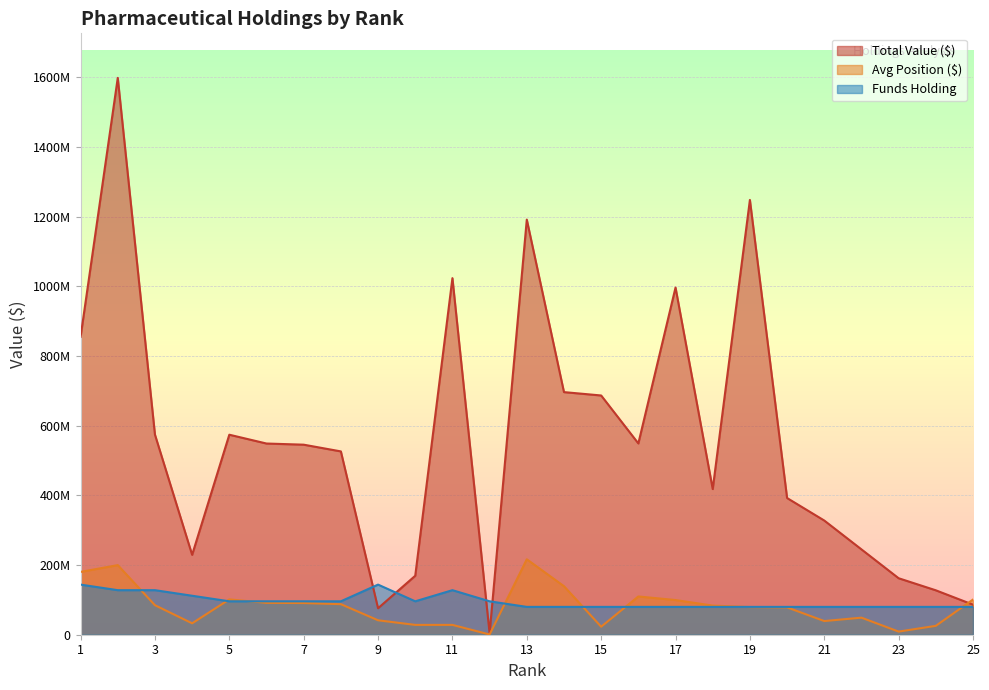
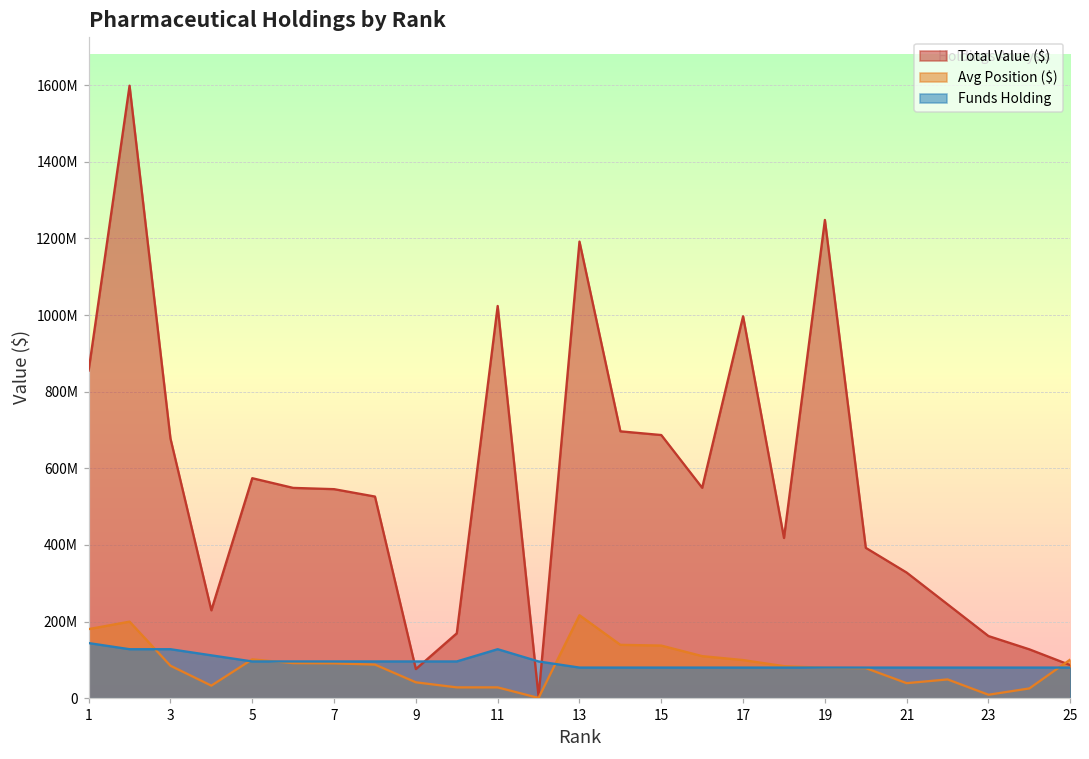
Total Value ($), 3: 570000000 -> 680000000
Funds Holding, 9: 140000000 -> 100000000
Avg Position ($), 15: 20000000 -> 140000000
